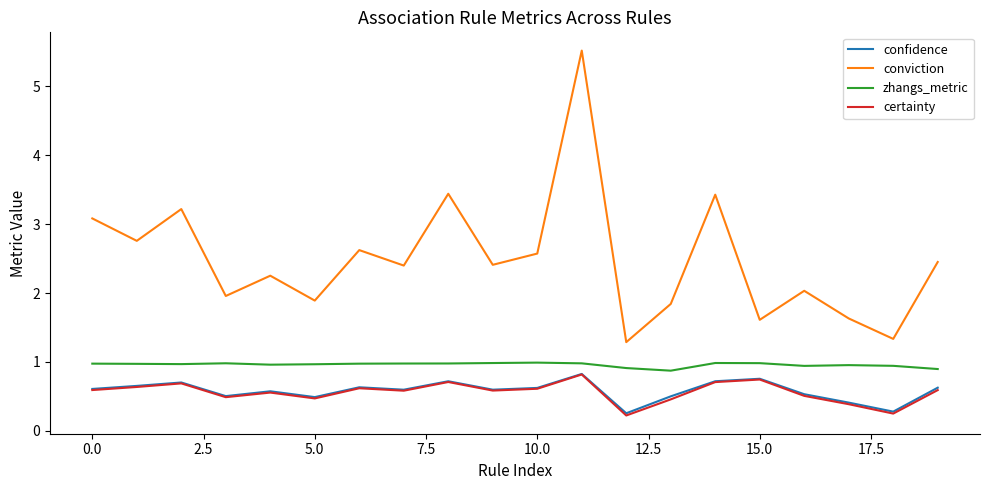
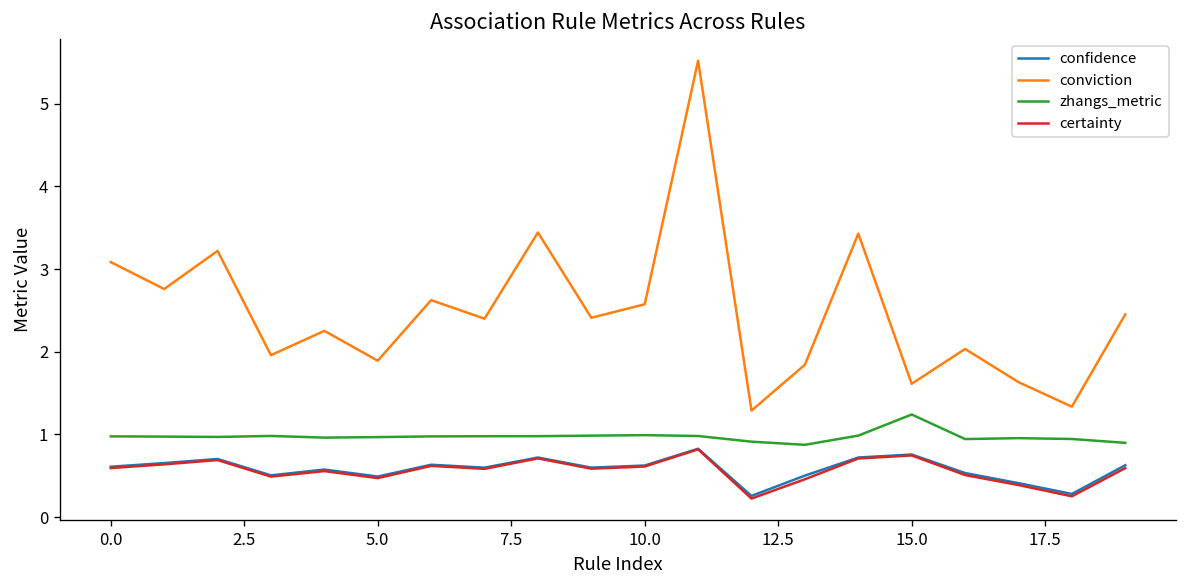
zhangs_metric, 15.0: 1.0 -> 1.2
